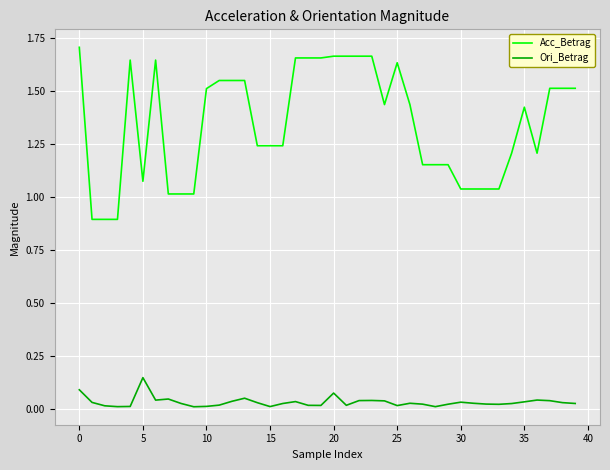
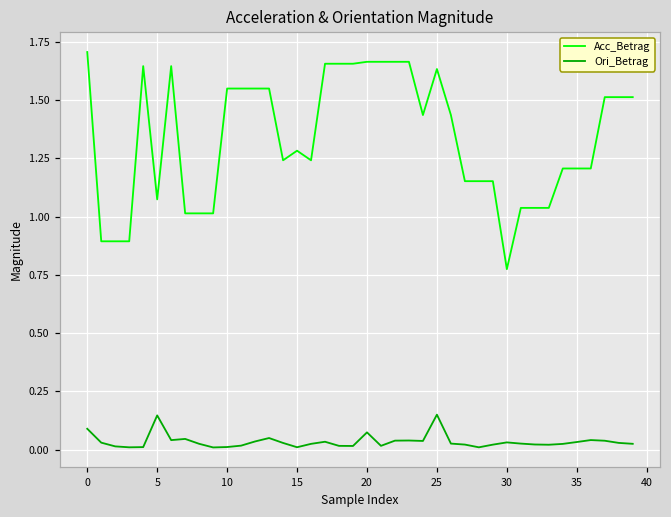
Acc_Betrag, 10: 1.51 -> 1.55
Acc_Betrag, 15: 1.24 -> 1.28
Ori_Betrag, 25: 0.01 -> 0.15
Acc_Betrag, 30: 1.04 -> 0.77
Acc_Betrag, 35: 1.42 -> 1.21
